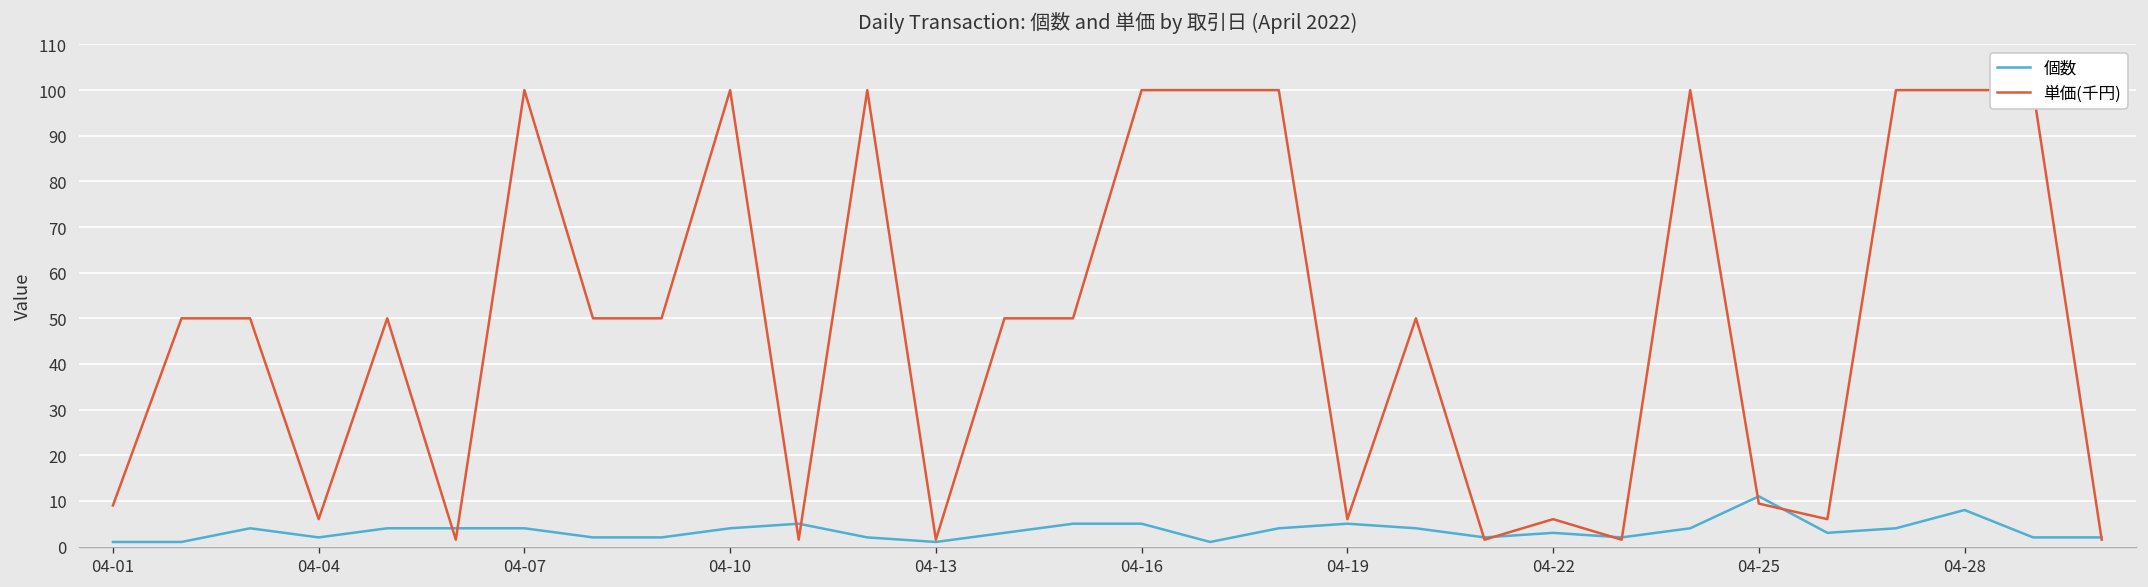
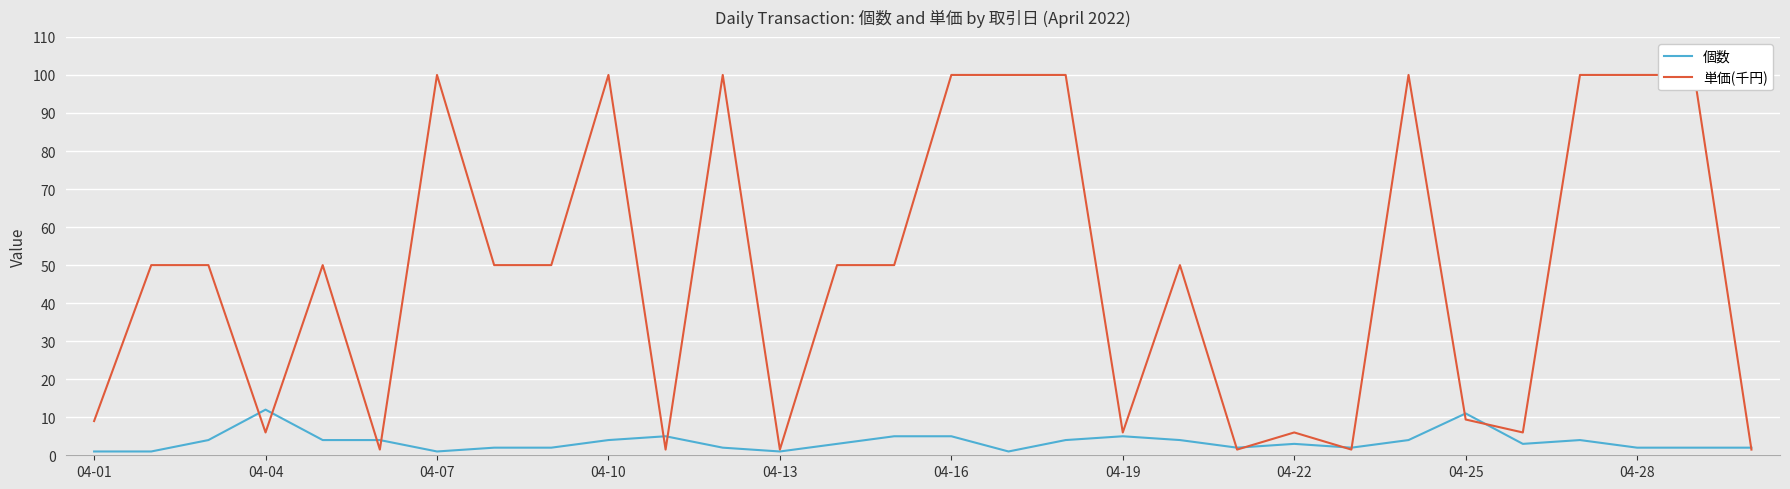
個数, 04-04: 2 -> 12
個数, 04-07: 4 -> 1
個数, 04-28: 8 -> 2
